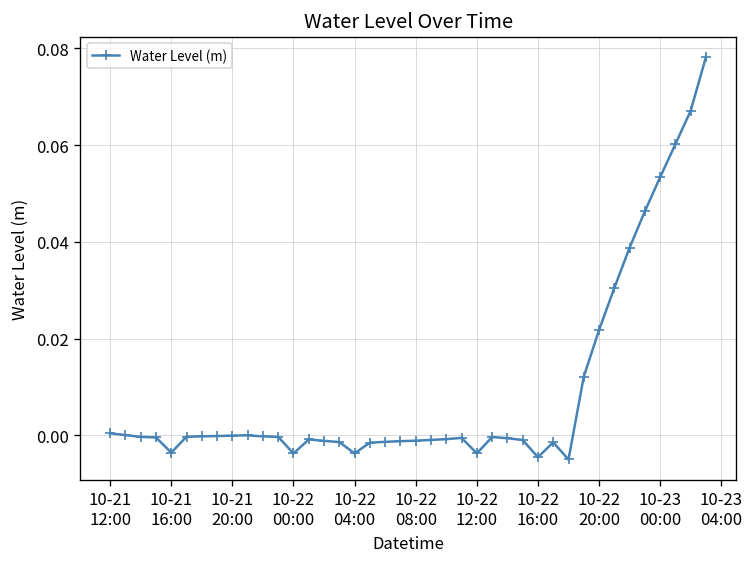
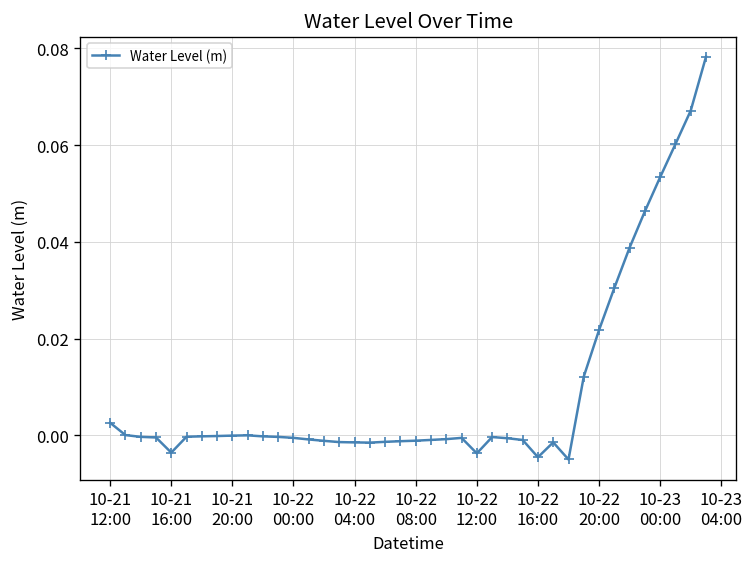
10-21 12:00: 0.000 -> 0.003
10-22 00:00: -0.004 -> -0.001
10-22 04:00: -0.004 -> -0.001
